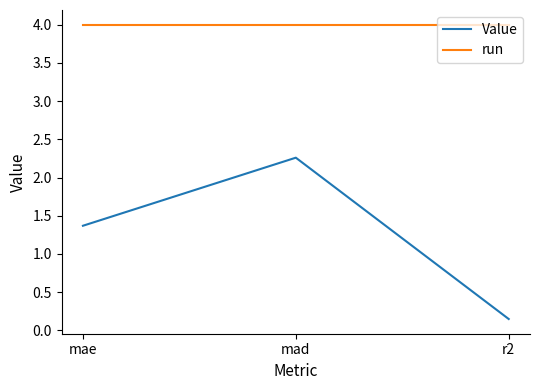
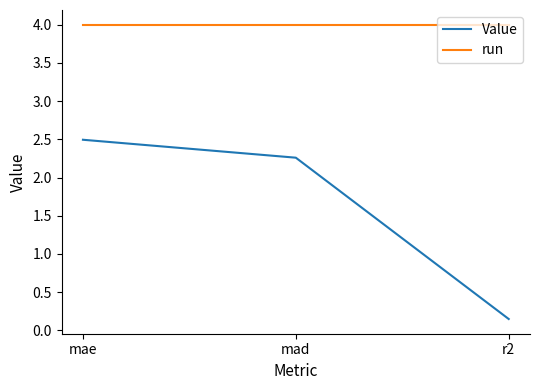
Value, mae: 1.4 -> 2.5
